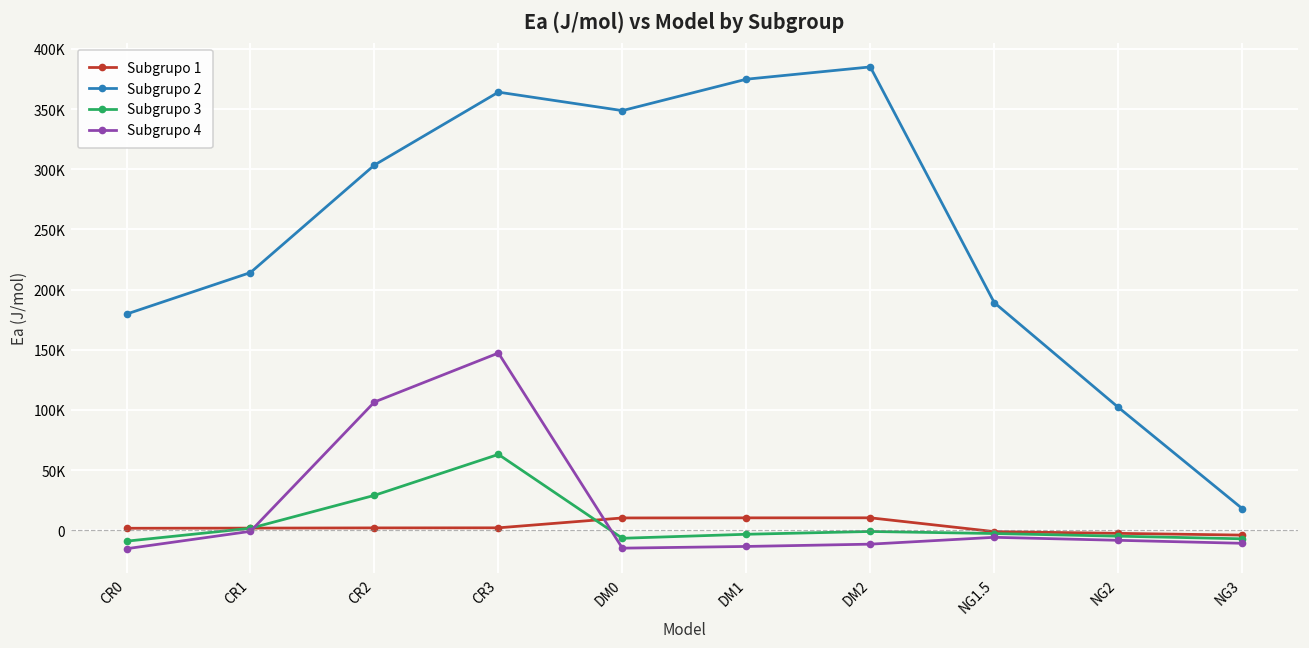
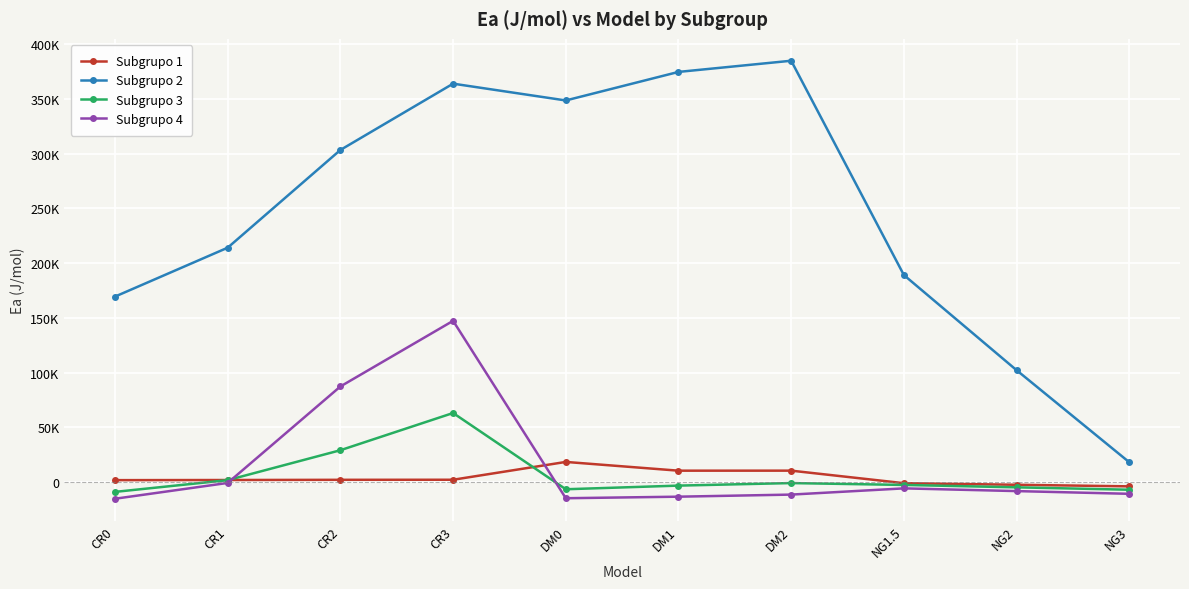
Subgrupo 2, CR0: 180000 -> 169000
Subgrupo 4, CR2: 107000 -> 87000
Subgrupo 1, DM0: 10000 -> 18000
